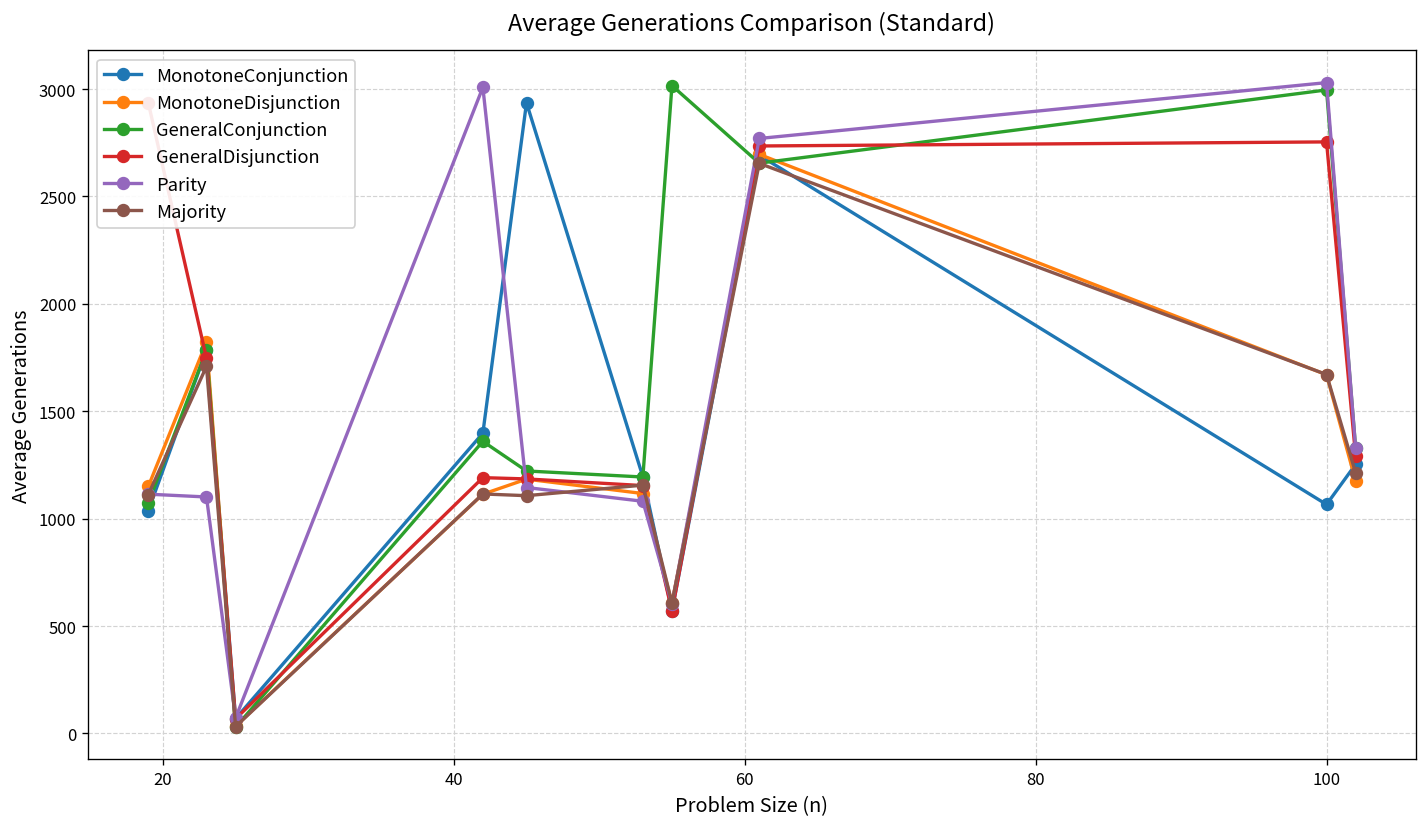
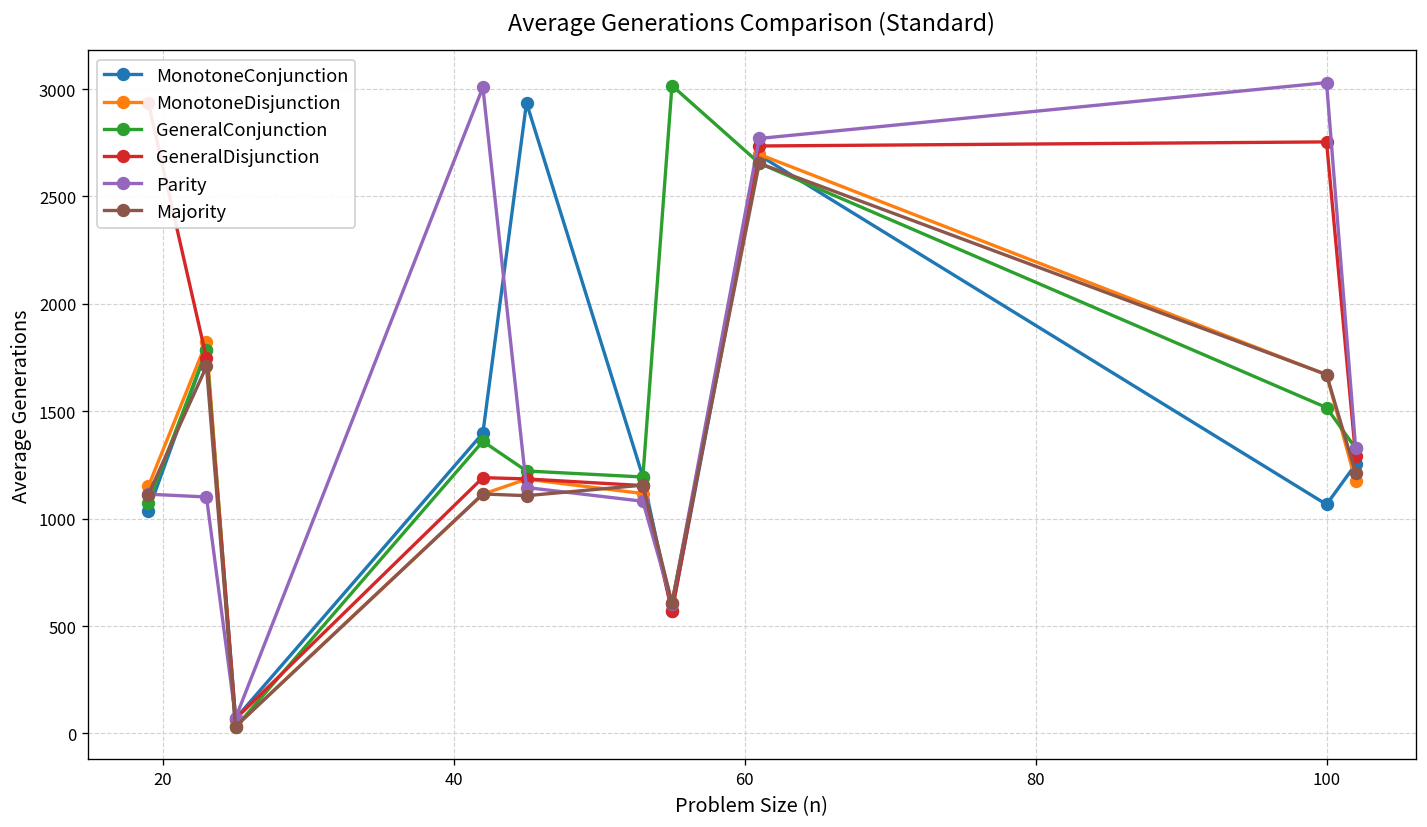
GeneralConjunction, 100: 3000 -> 1520
